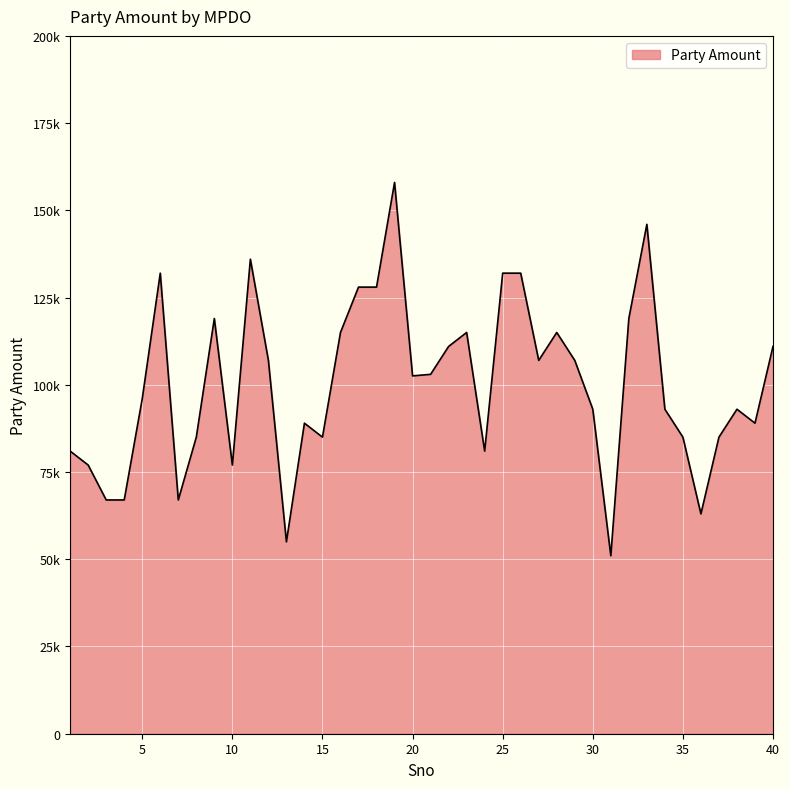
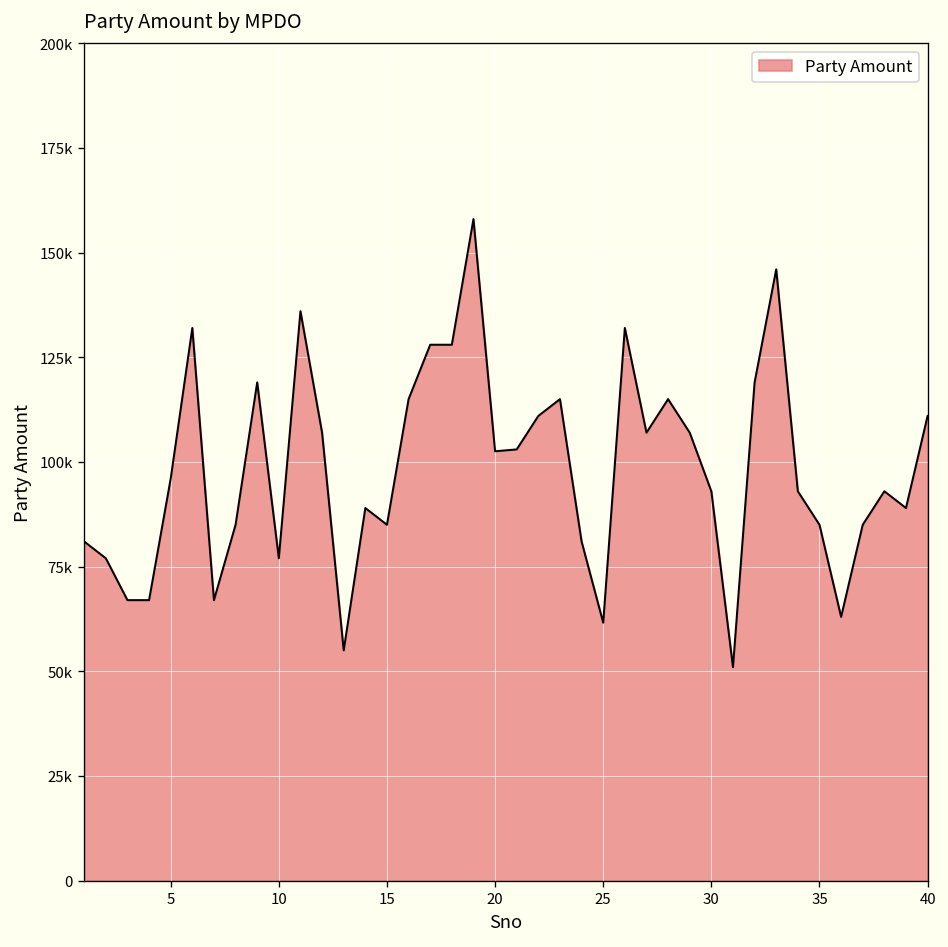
25: 132000 -> 62000
